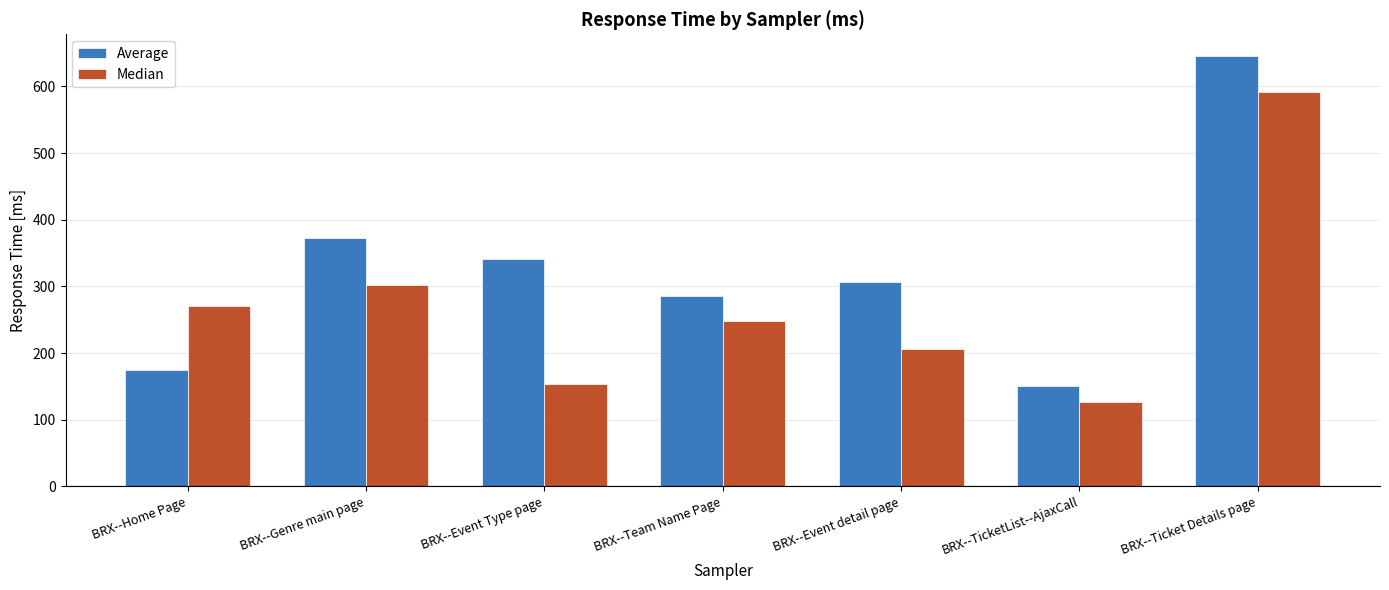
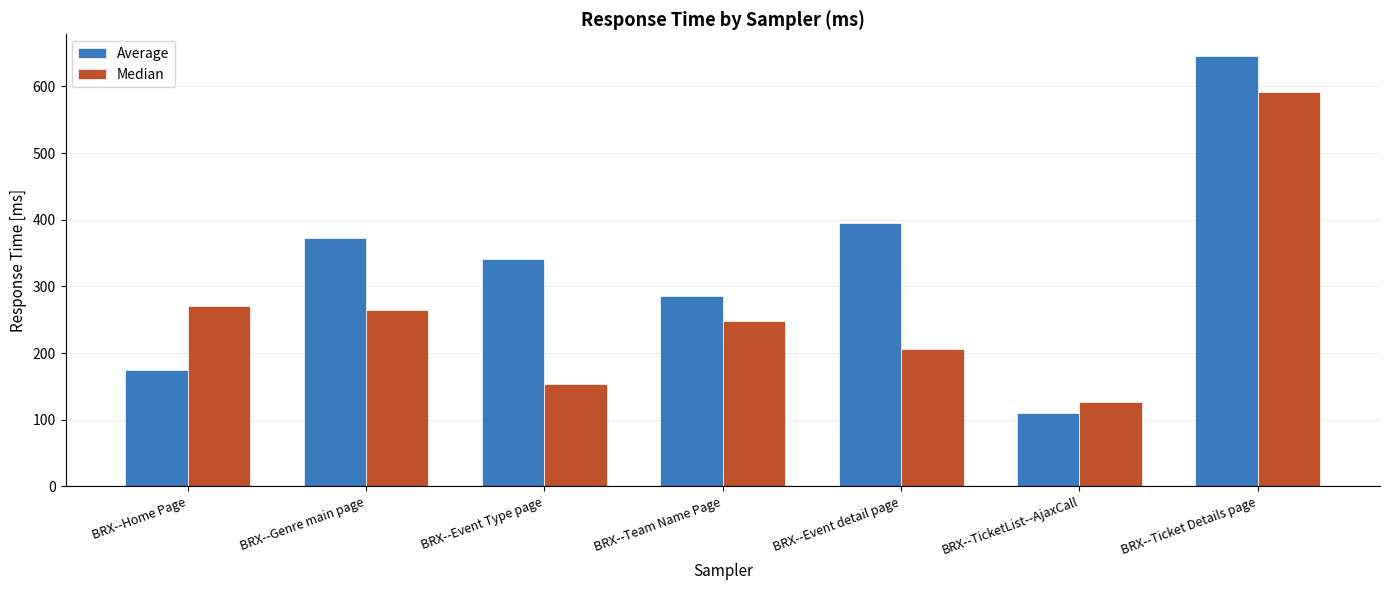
Median, BRX--Genre main page: 300 -> 270
Average, BRX--Event detail page: 310 -> 400
Average, BRX--TicketList--AjaxCall: 150 -> 110
